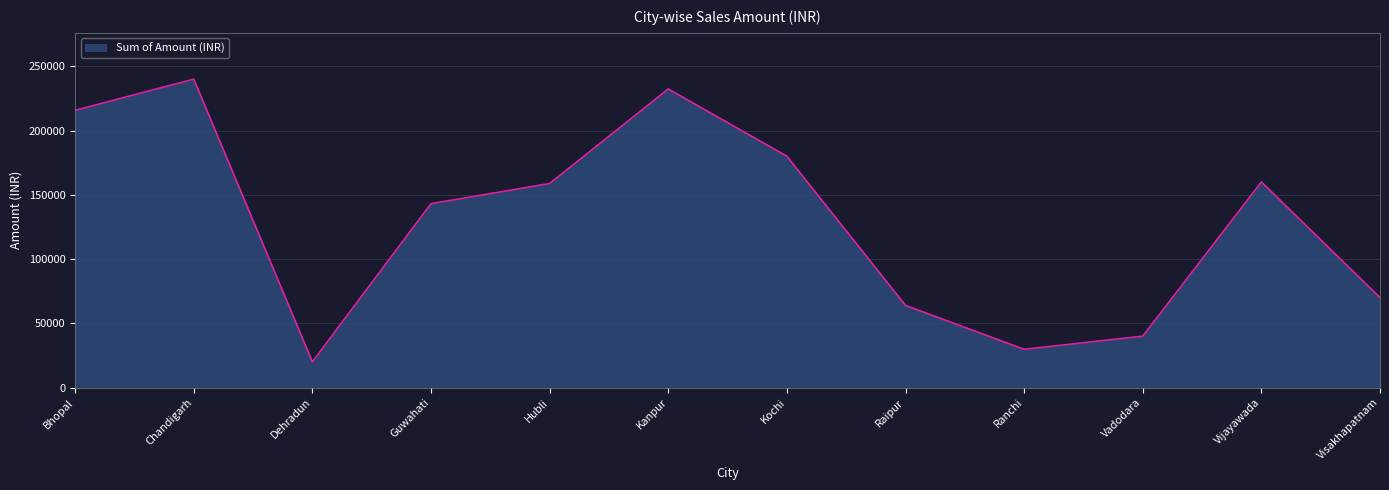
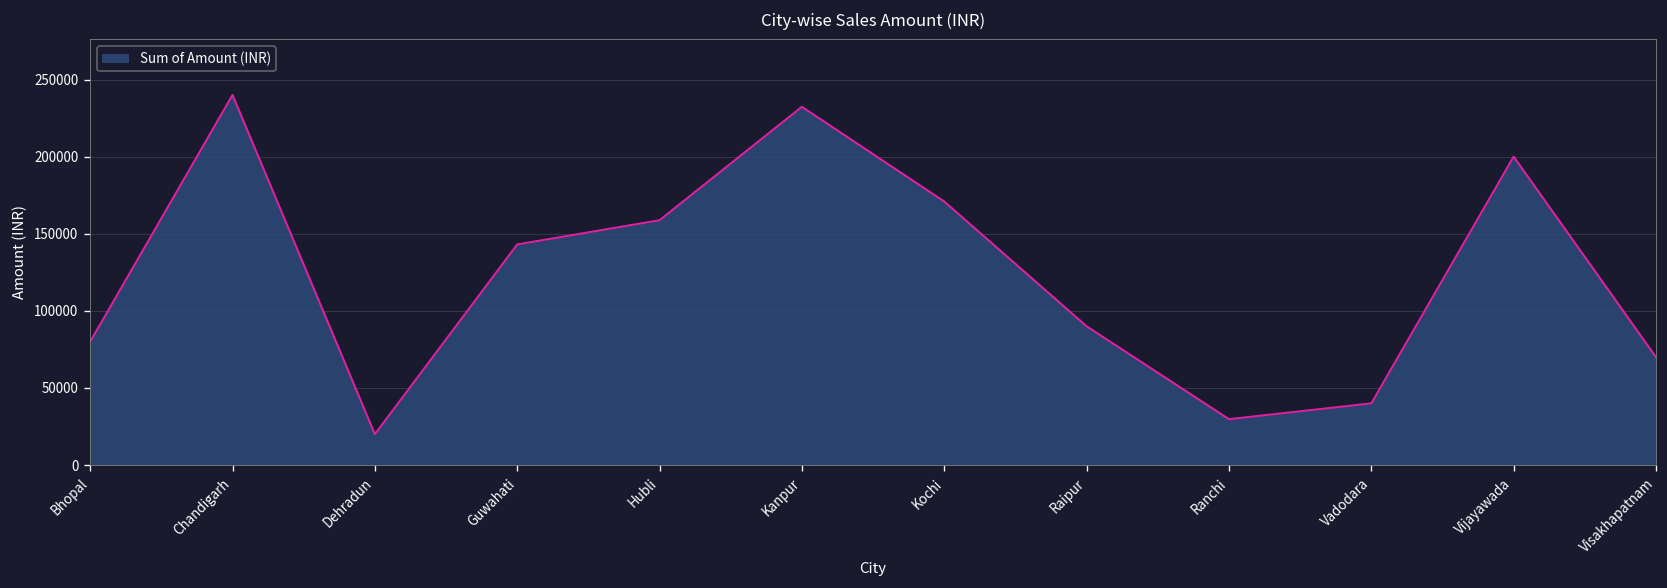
Bhopal: 216000 -> 80000
Kochi: 180000 -> 171000
Raipur: 64000 -> 90000
Vijayawada: 160000 -> 200000
